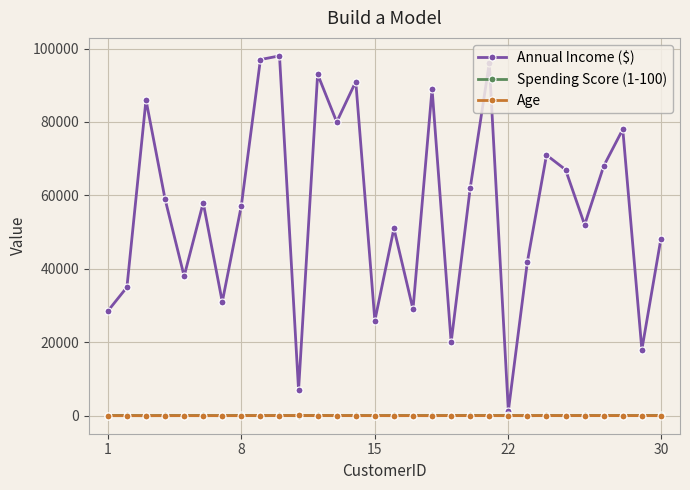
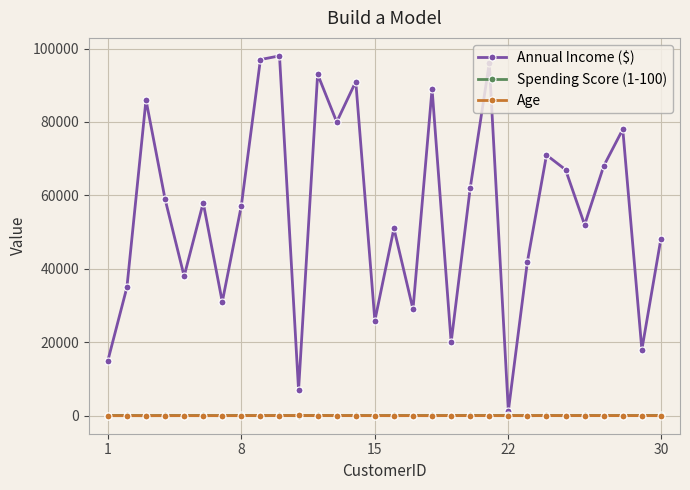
Annual Income ($), 1: 29000 -> 15000
